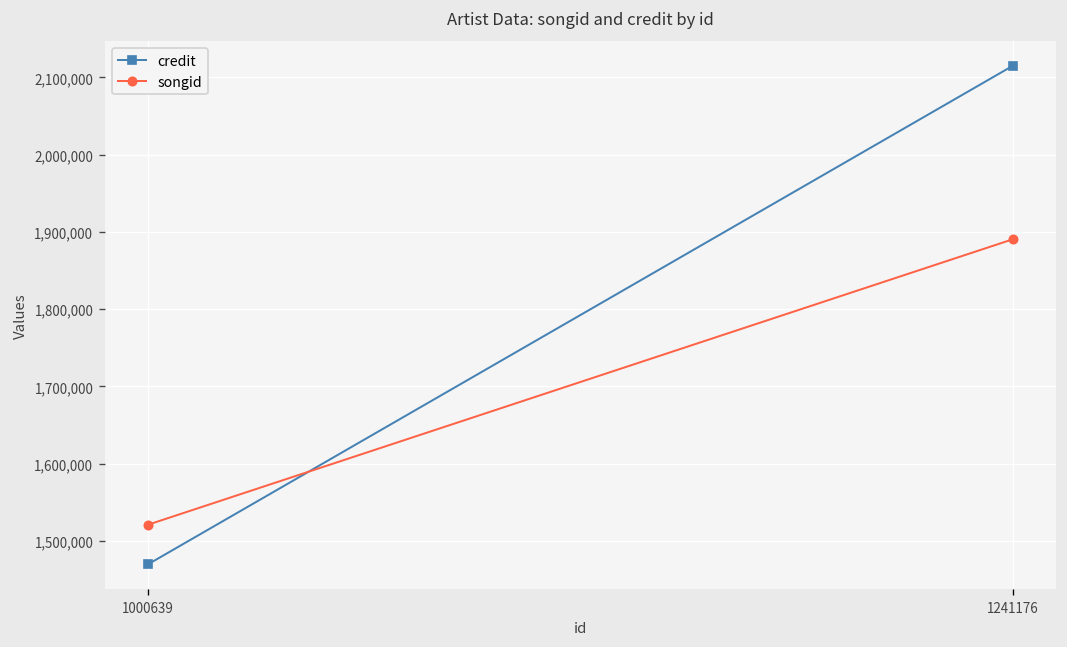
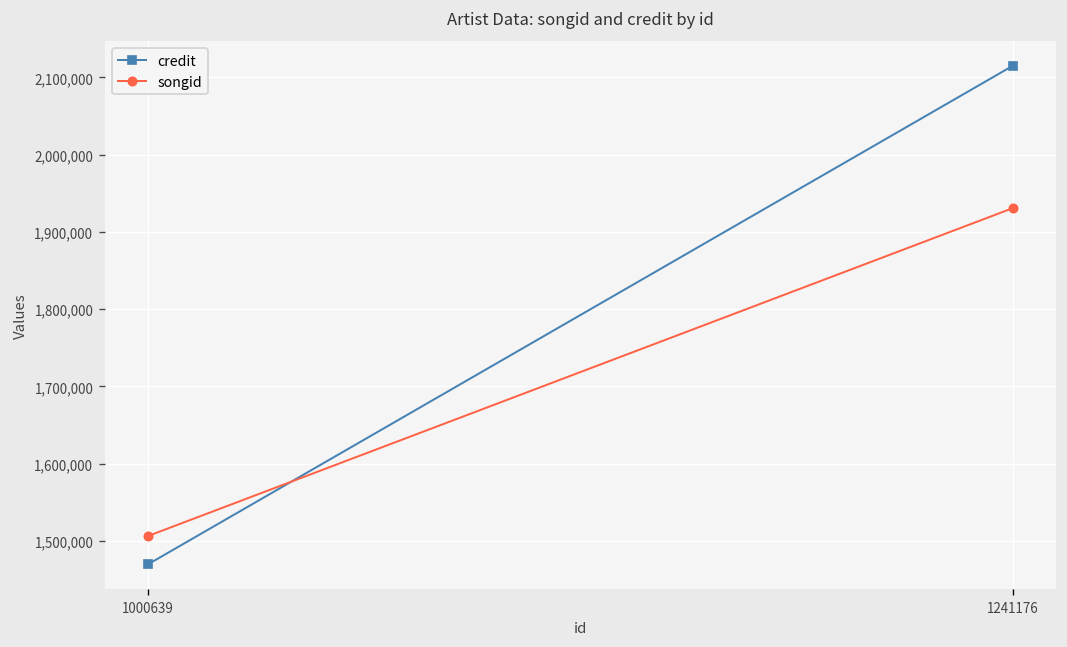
songid, 1000639: 1,520,000 -> 1,510,000
songid, 1241176: 1,890,000 -> 1,930,000
